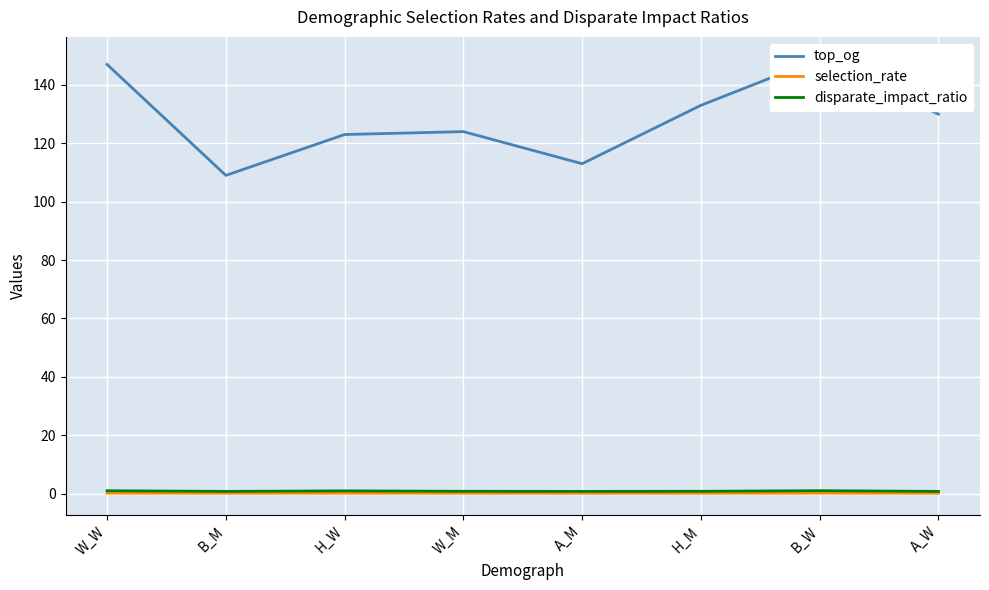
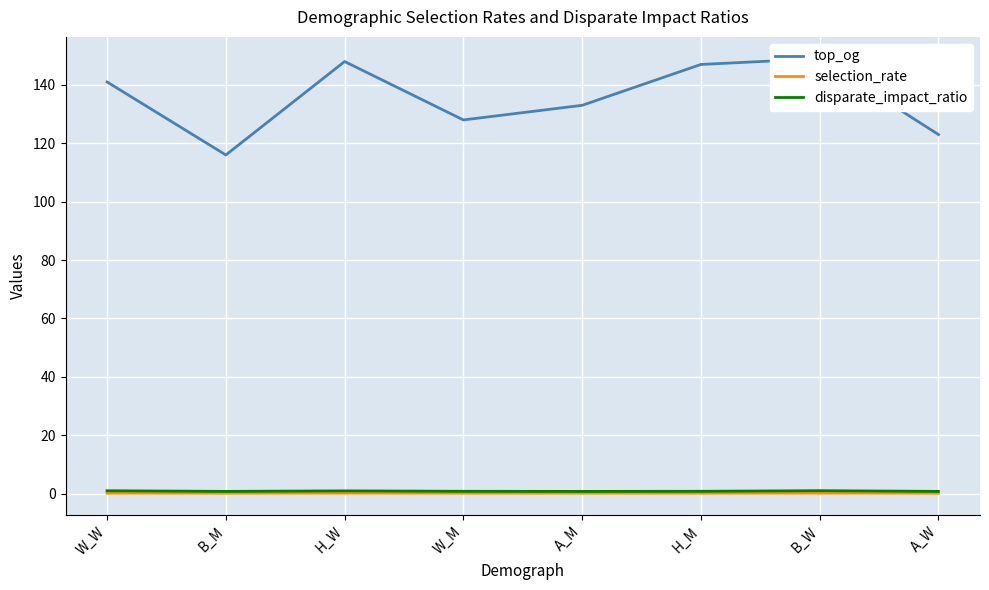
top_og, W_W: 147 -> 141
top_og, B_M: 109 -> 116
top_og, H_W: 123 -> 148
top_og, W_M: 124 -> 128
top_og, A_M: 113 -> 133
top_og, H_M: 133 -> 147
top_og, A_W: 130 -> 123
